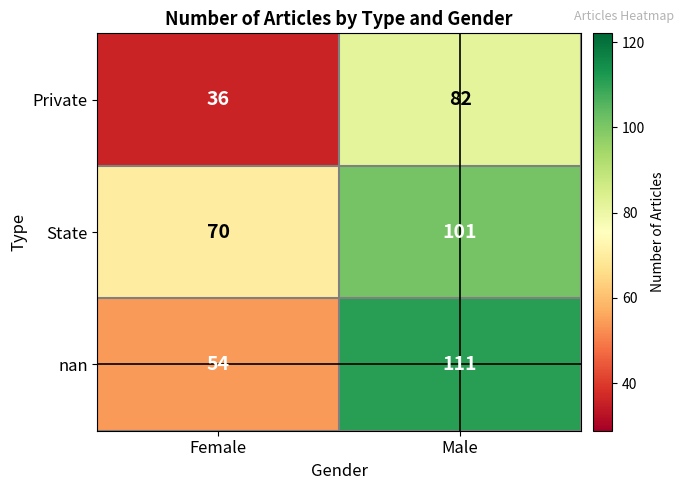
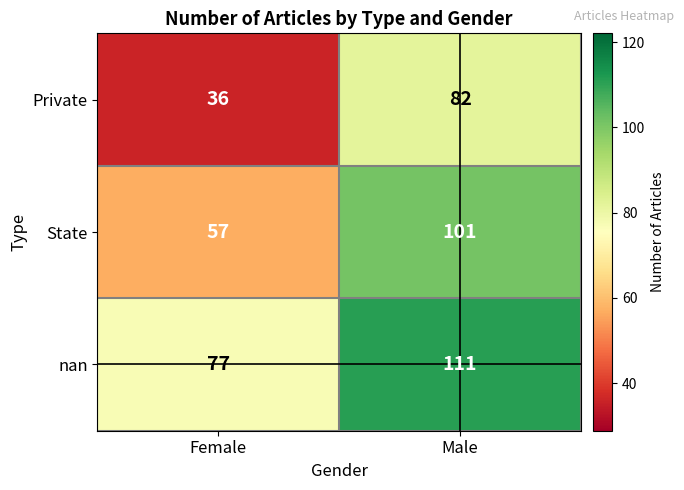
State, Female: 70 -> 57
nan, Female: 54 -> 77
